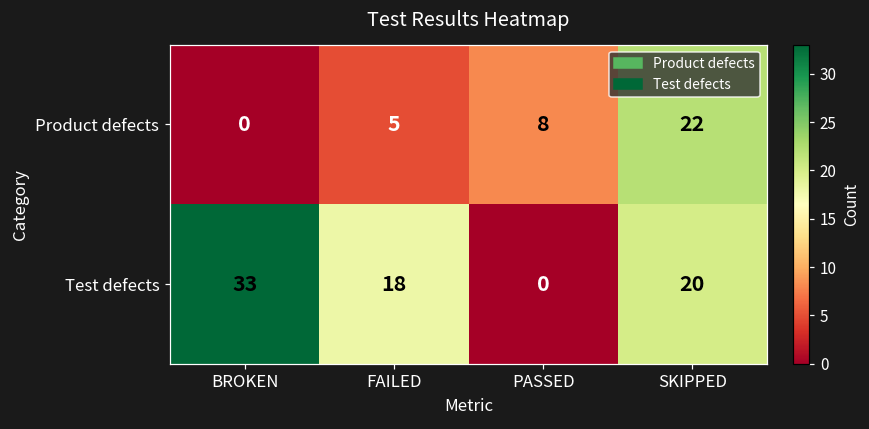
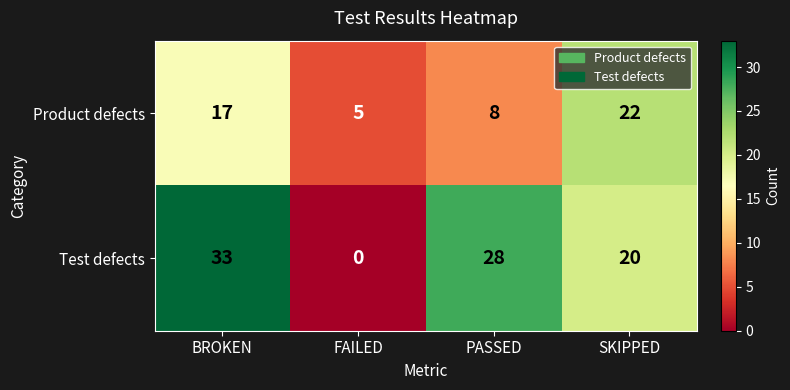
Product defects, BROKEN: 0 -> 17
Test defects, FAILED: 18 -> 0
Test defects, PASSED: 0 -> 28
